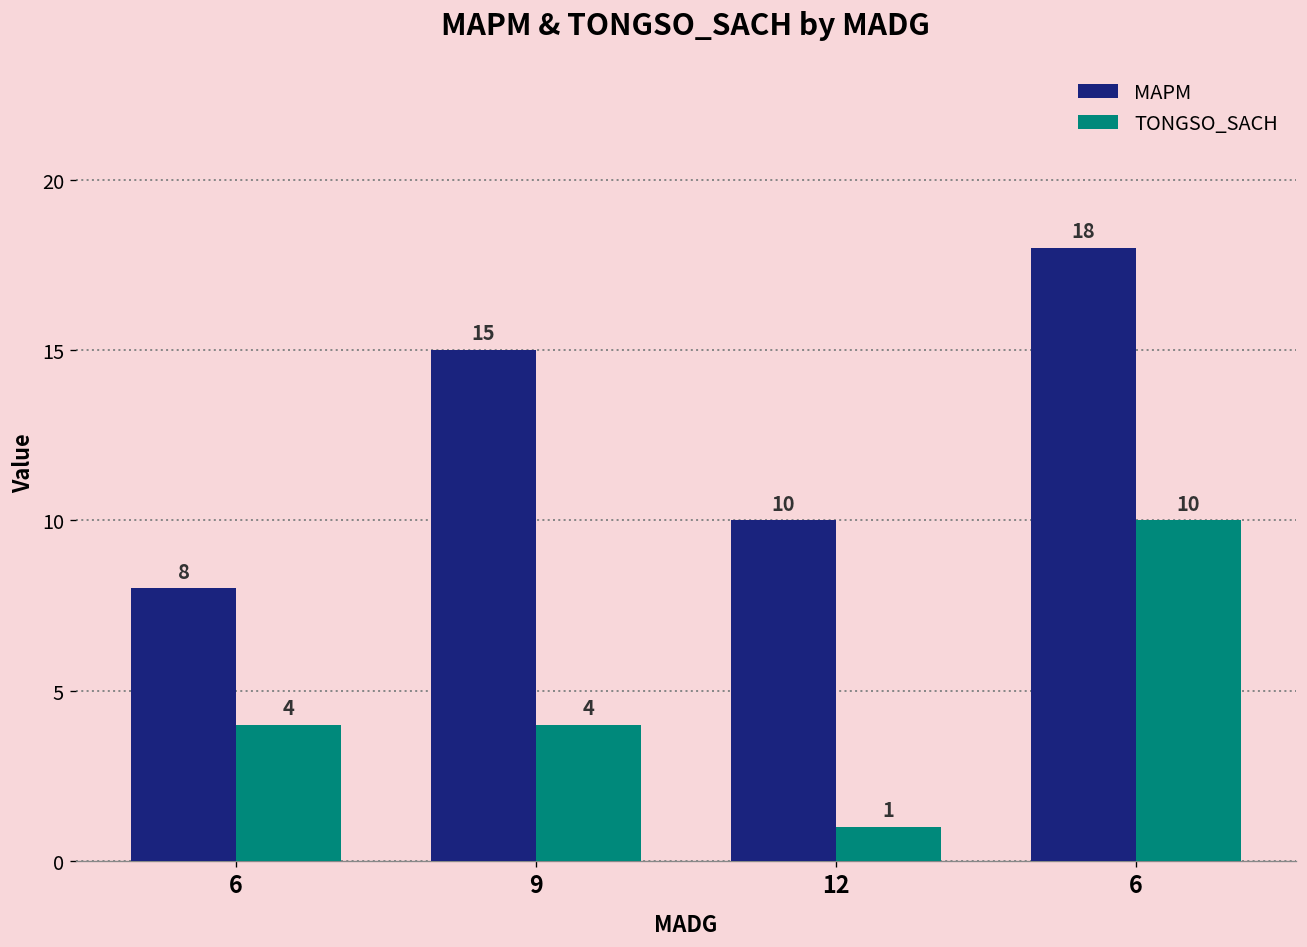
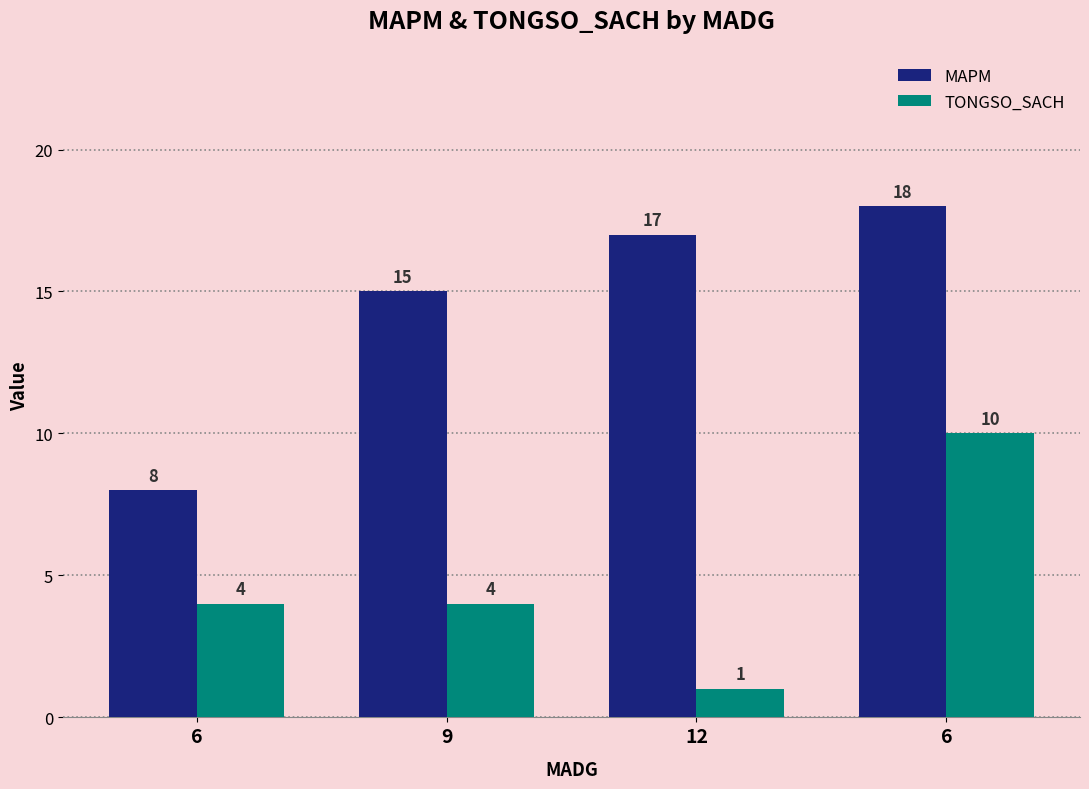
MAPM, 12: 10 -> 17
